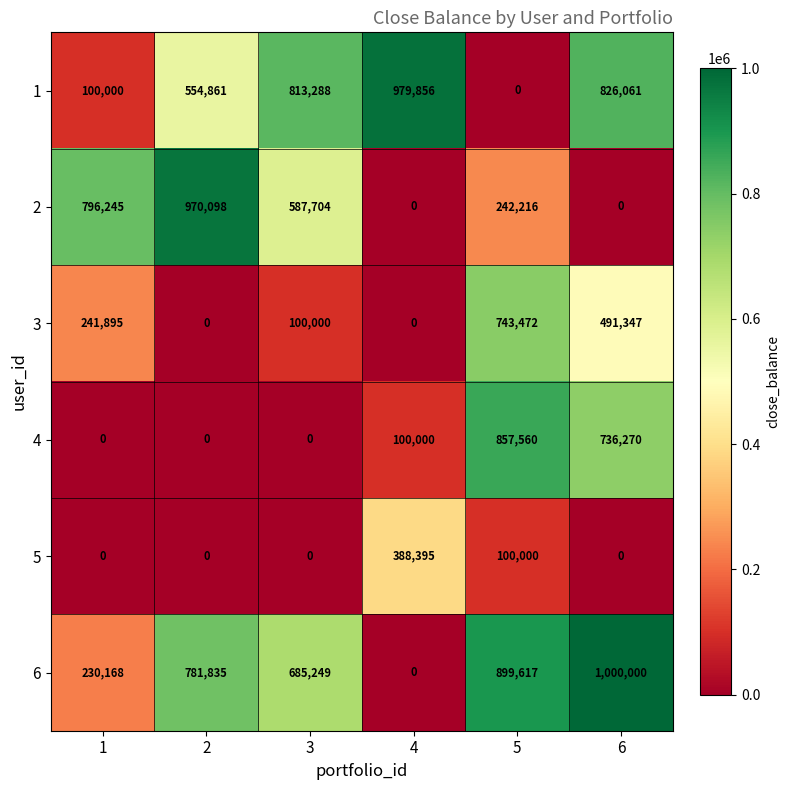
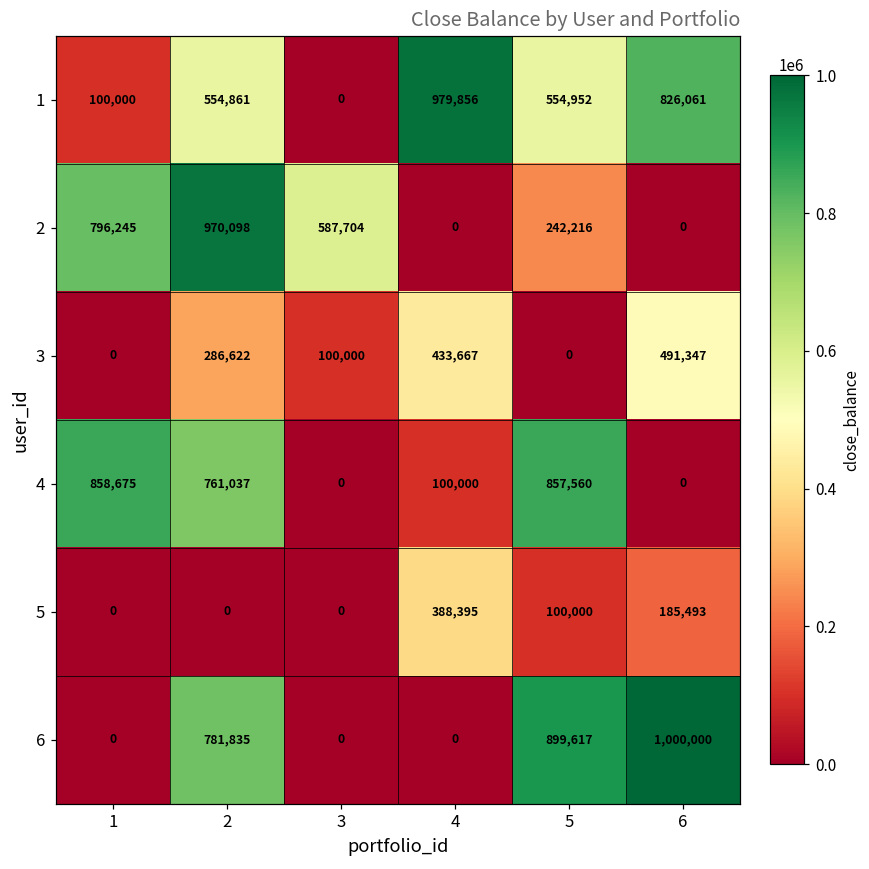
1, 3: 813,288 -> 0
1, 5: 0 -> 554,952
3, 1: 241,895 -> 0
3, 2: 0 -> 286,622
3, 4: 0 -> 433,667
3, 5: 743,472 -> 0
4, 1: 0 -> 858,675
4, 2: 0 -> 761,037
4, 6: 736,270 -> 0
5, 6: 0 -> 185,493
6, 1: 230,168 -> 0
6, 3: 685,249 -> 0
